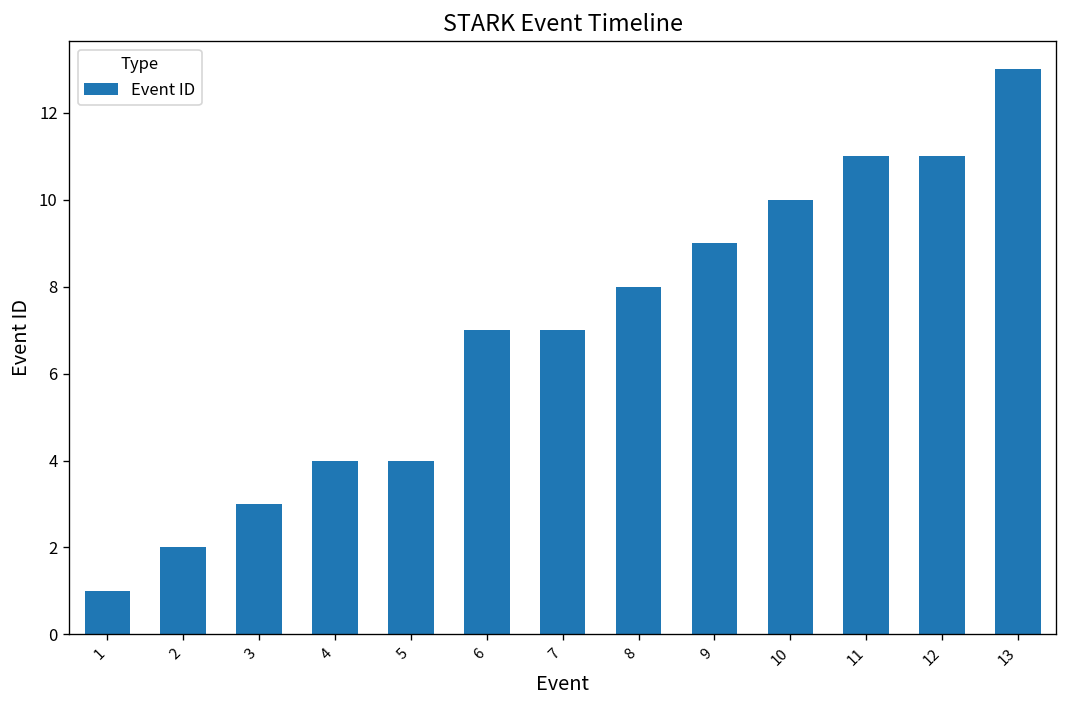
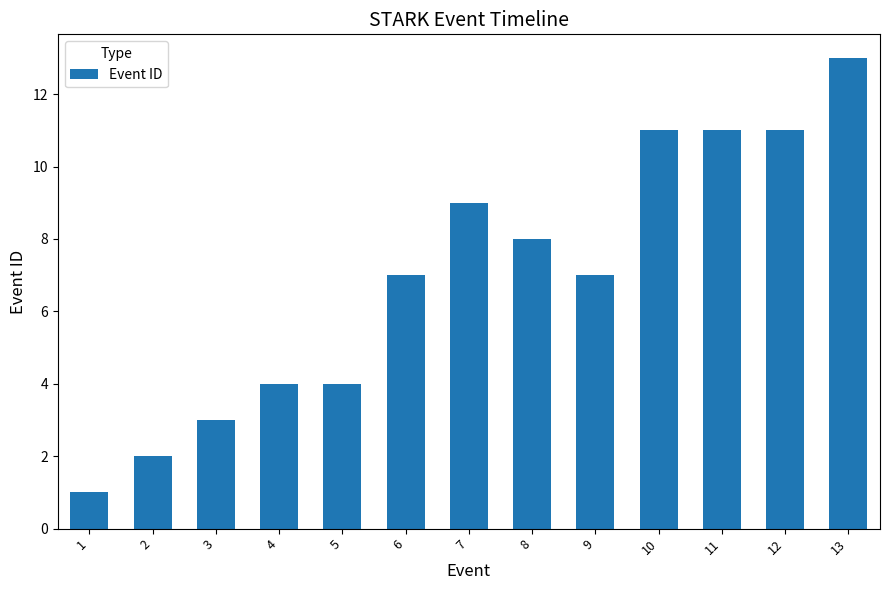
7: 7 -> 9
9: 9 -> 7
10: 10 -> 11
